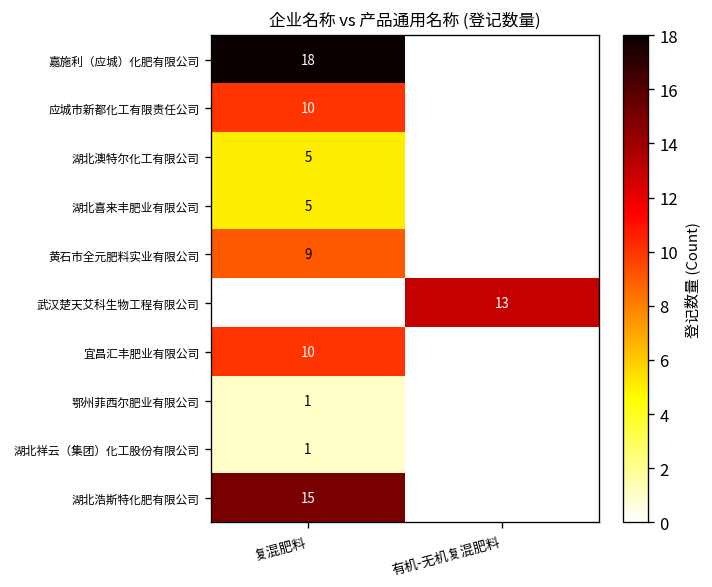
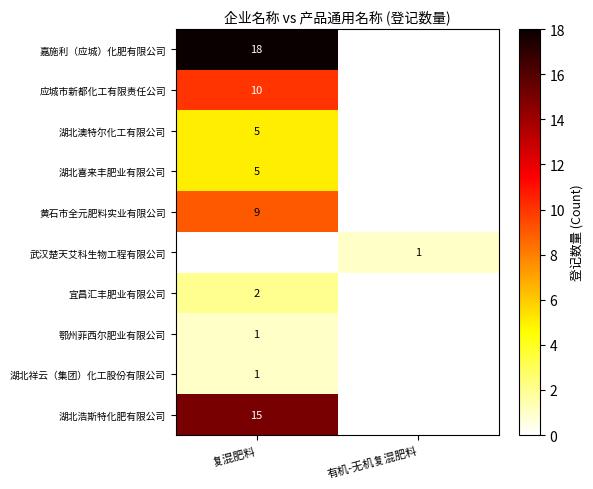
武汉楚天艾科生物工程有限公司, 有机-无机复混肥料: 13 -> 1
宜昌汇丰肥业有限公司, 复混肥料: 10 -> 2
